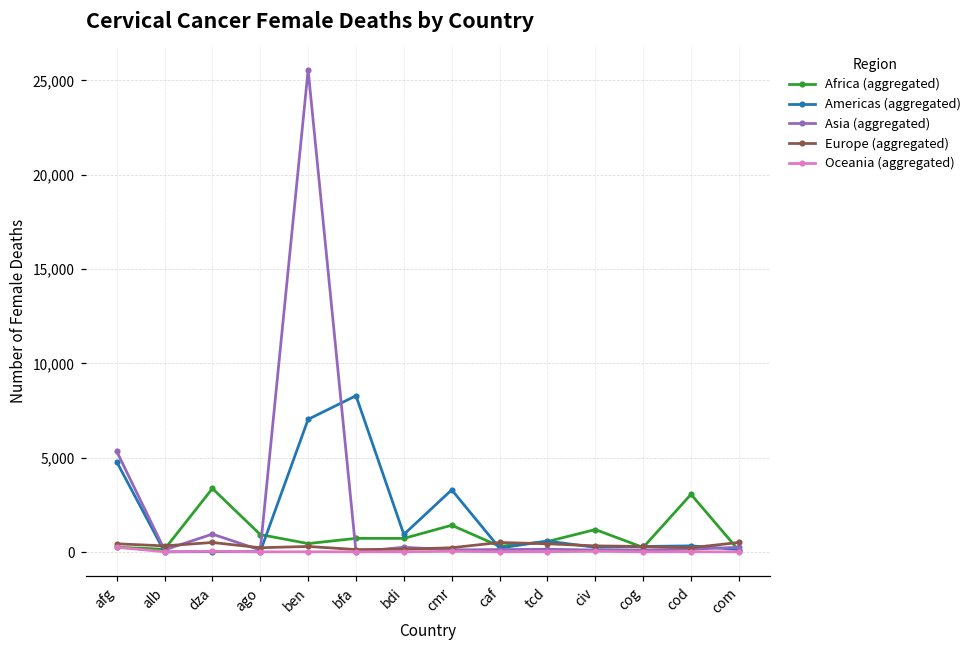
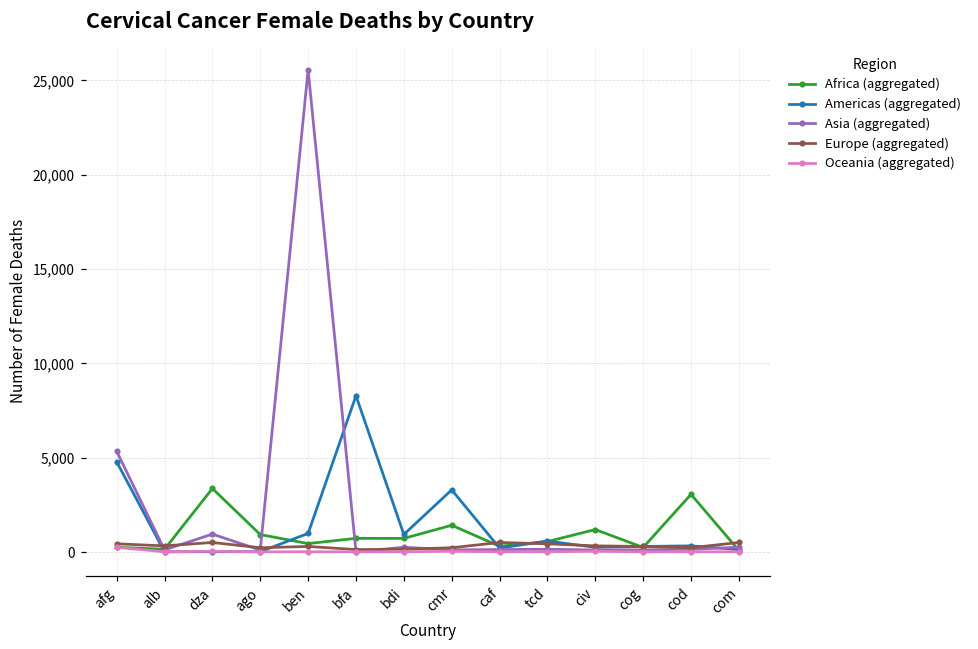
Americas (aggregated), ben: 7,000 -> 1,000
